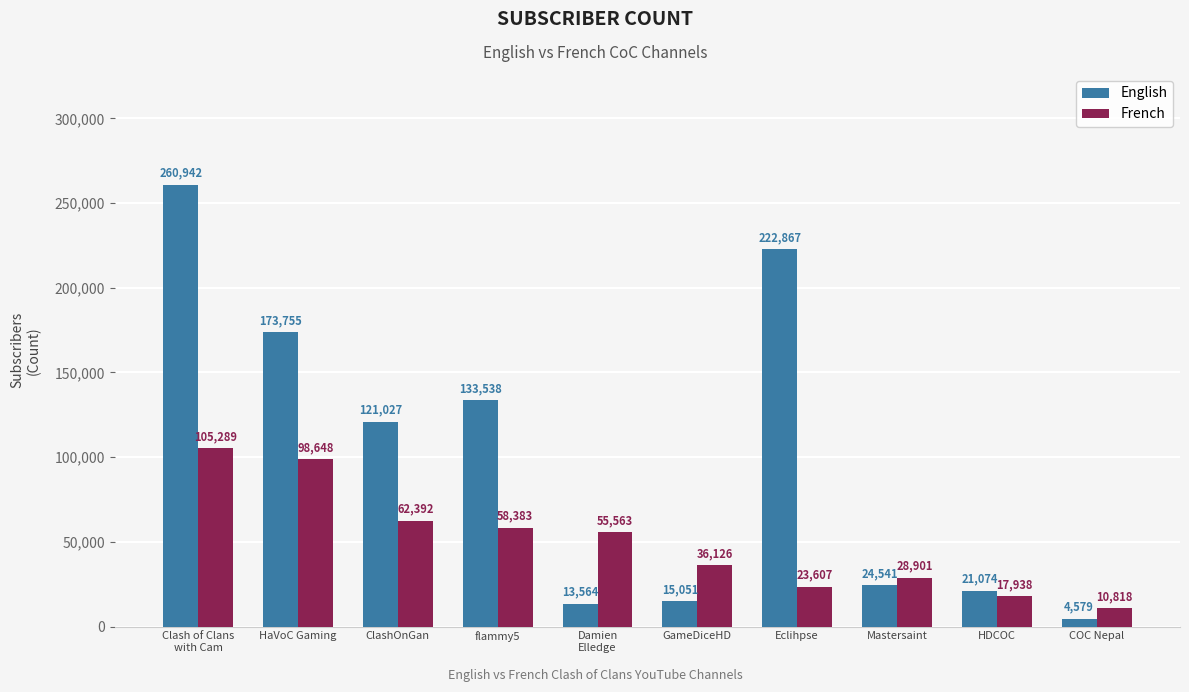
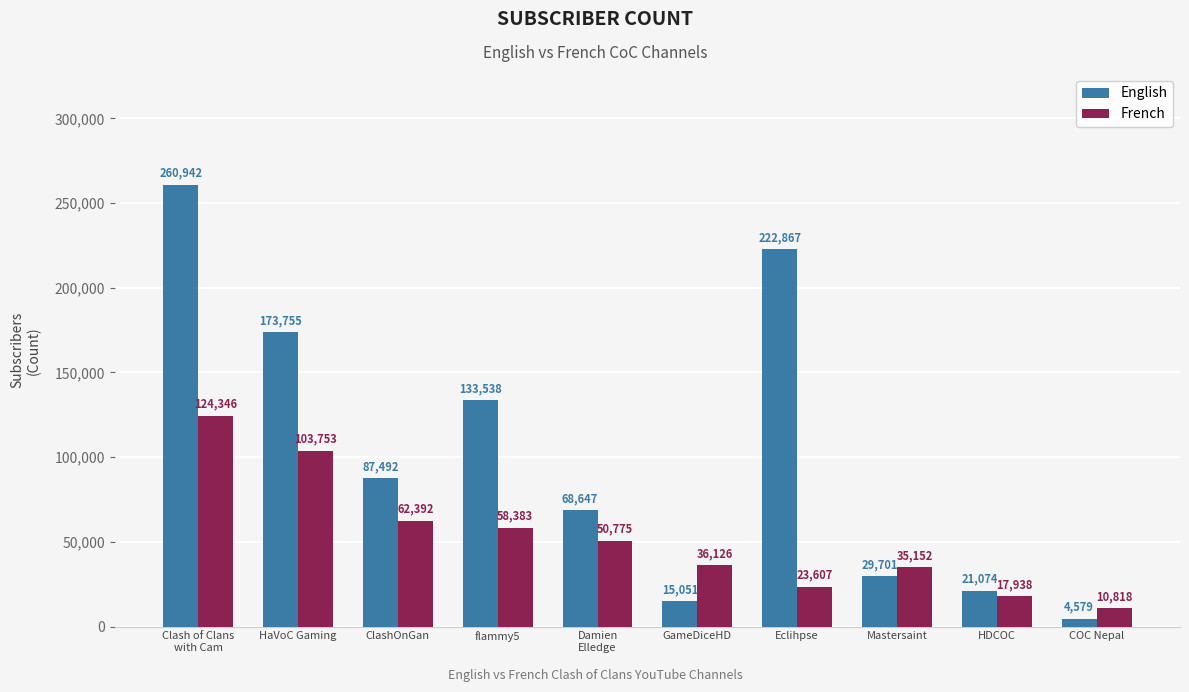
French, Clash of Clans with Cam: 105,289 -> 124,346
French, HaVoC Gaming: 98,648 -> 103,753
English, ClashOnGan: 121,027 -> 87,492
English, Damien Elledge: 13,564 -> 68,647
French, Damien Elledge: 55,563 -> 50,775
English, Mastersaint: 24,541 -> 29,701
French, Mastersaint: 28,901 -> 35,152
